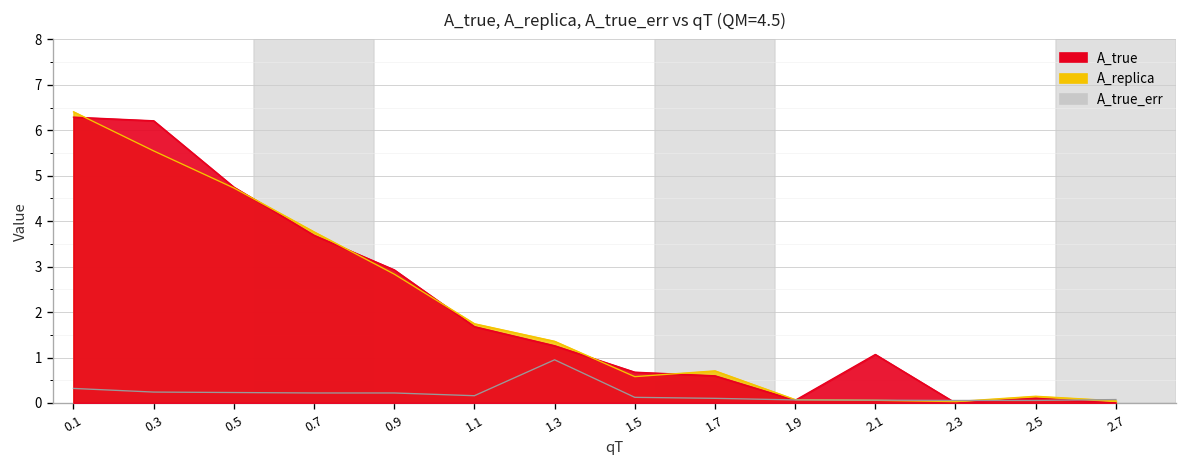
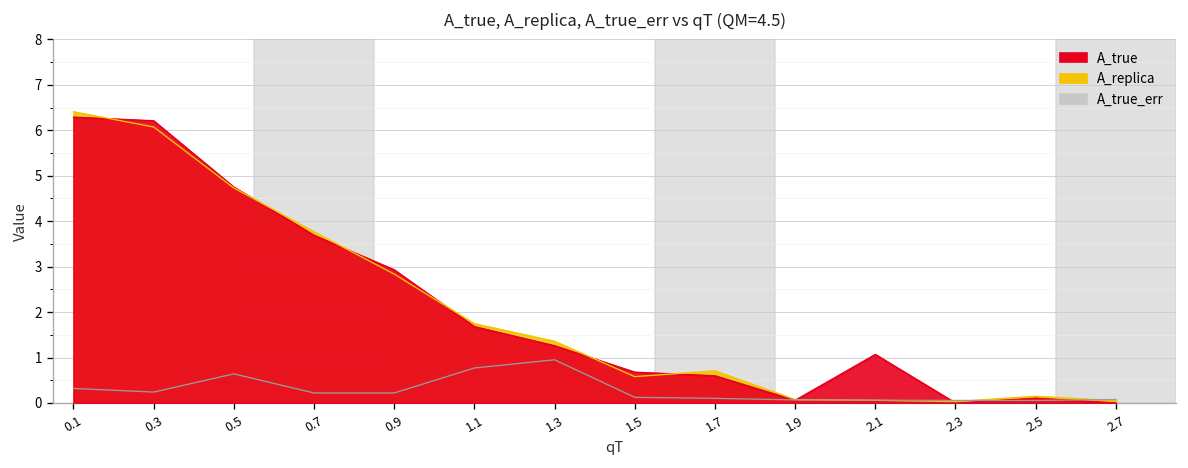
A_replica, 0.3: 5.5 -> 6.1
A_true_err, 0.5: 0.2 -> 0.6
A_true_err, 1.1: 0.2 -> 0.8
